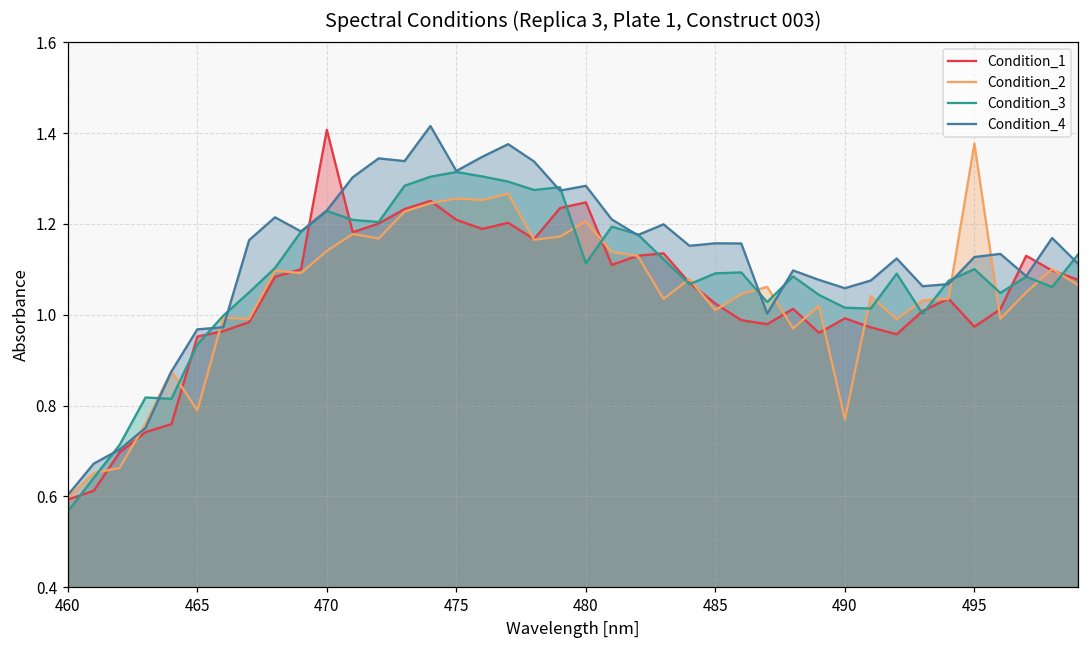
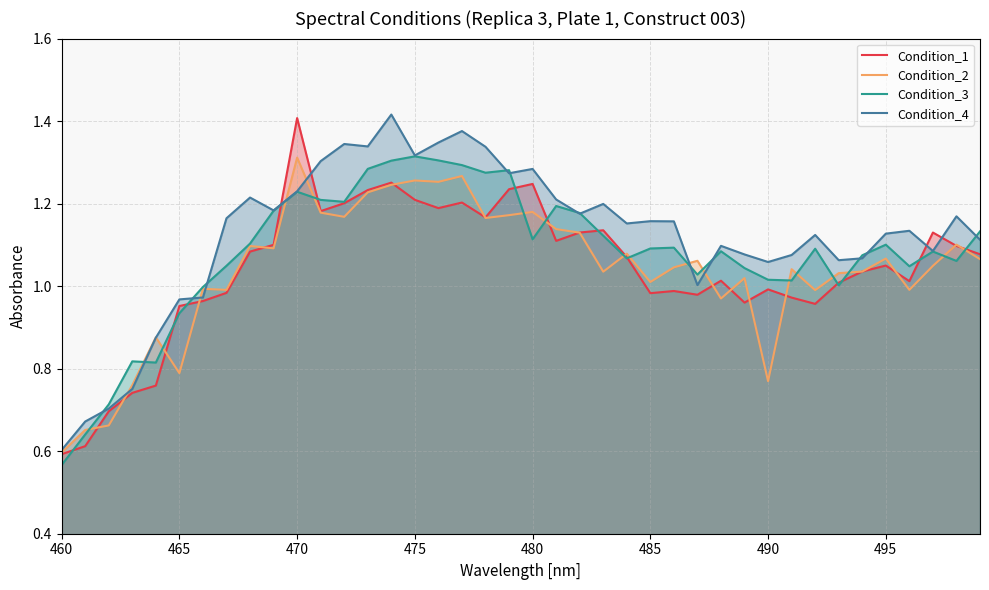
Condition_2, 470: 1.14 -> 1.31
Condition_2, 480: 1.21 -> 1.18
Condition_1, 485: 1.02 -> 0.98
Condition_1, 495: 0.97 -> 1.05
Condition_2, 495: 1.38 -> 1.07
